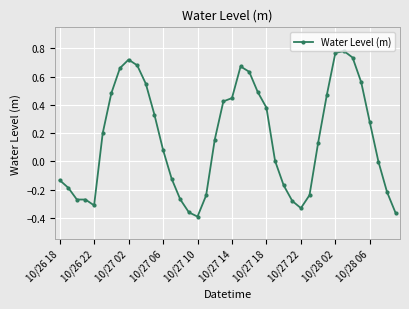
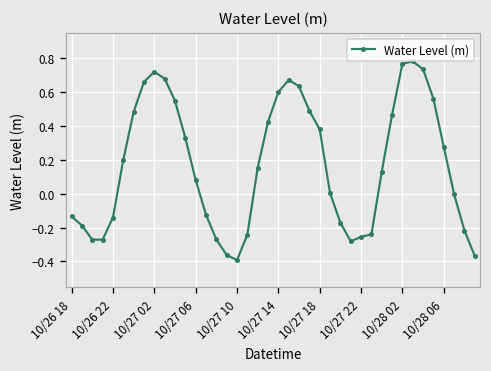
10/26 22: -0.31 -> -0.14
10/27 14: 0.45 -> 0.60
10/27 22: -0.33 -> -0.25
